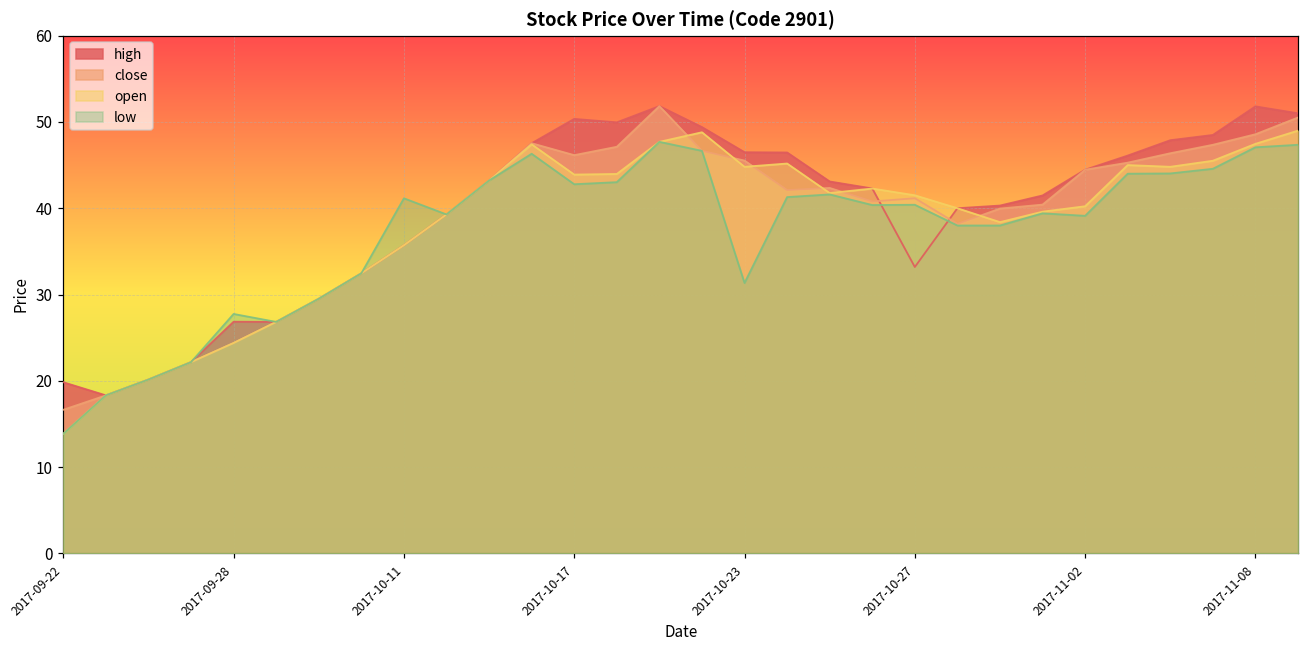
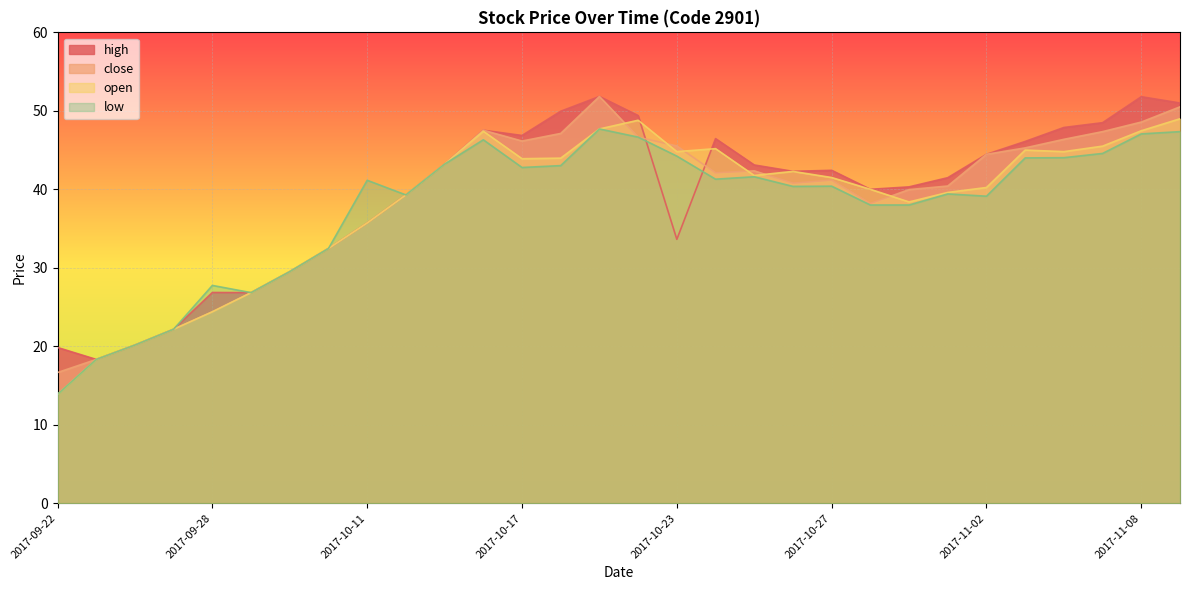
high, 2017-10-17: 50 -> 47
high, 2017-10-23: 46 -> 34
low, 2017-10-23: 31 -> 44
high, 2017-10-27: 33 -> 42
